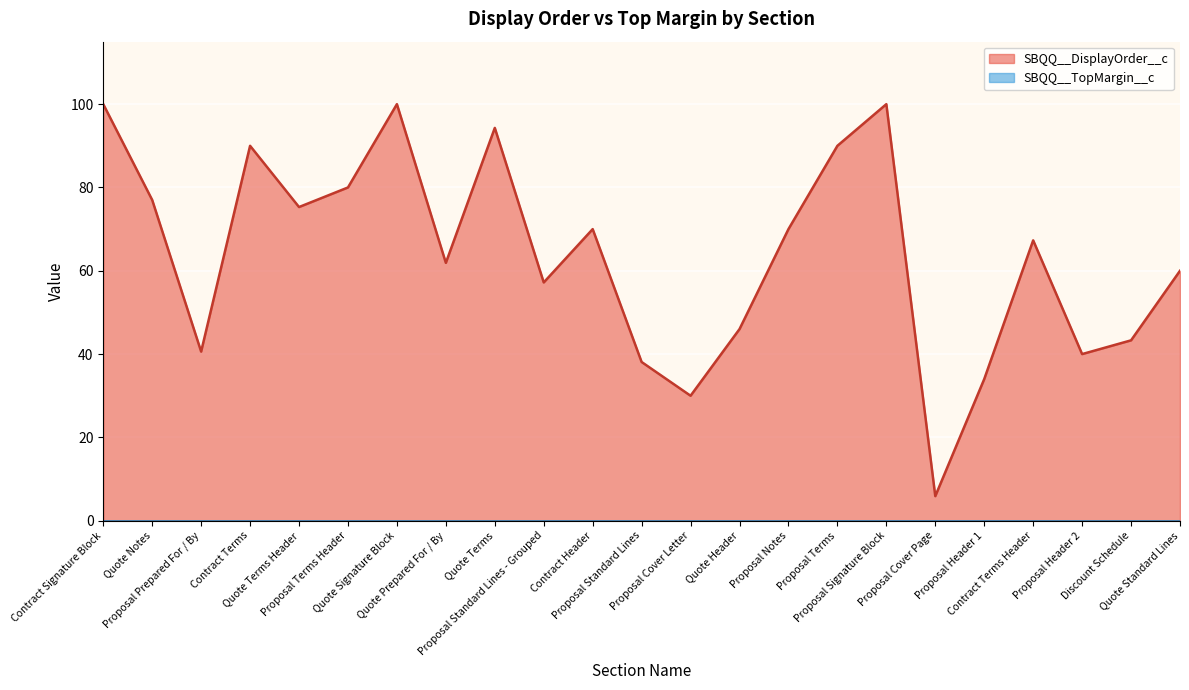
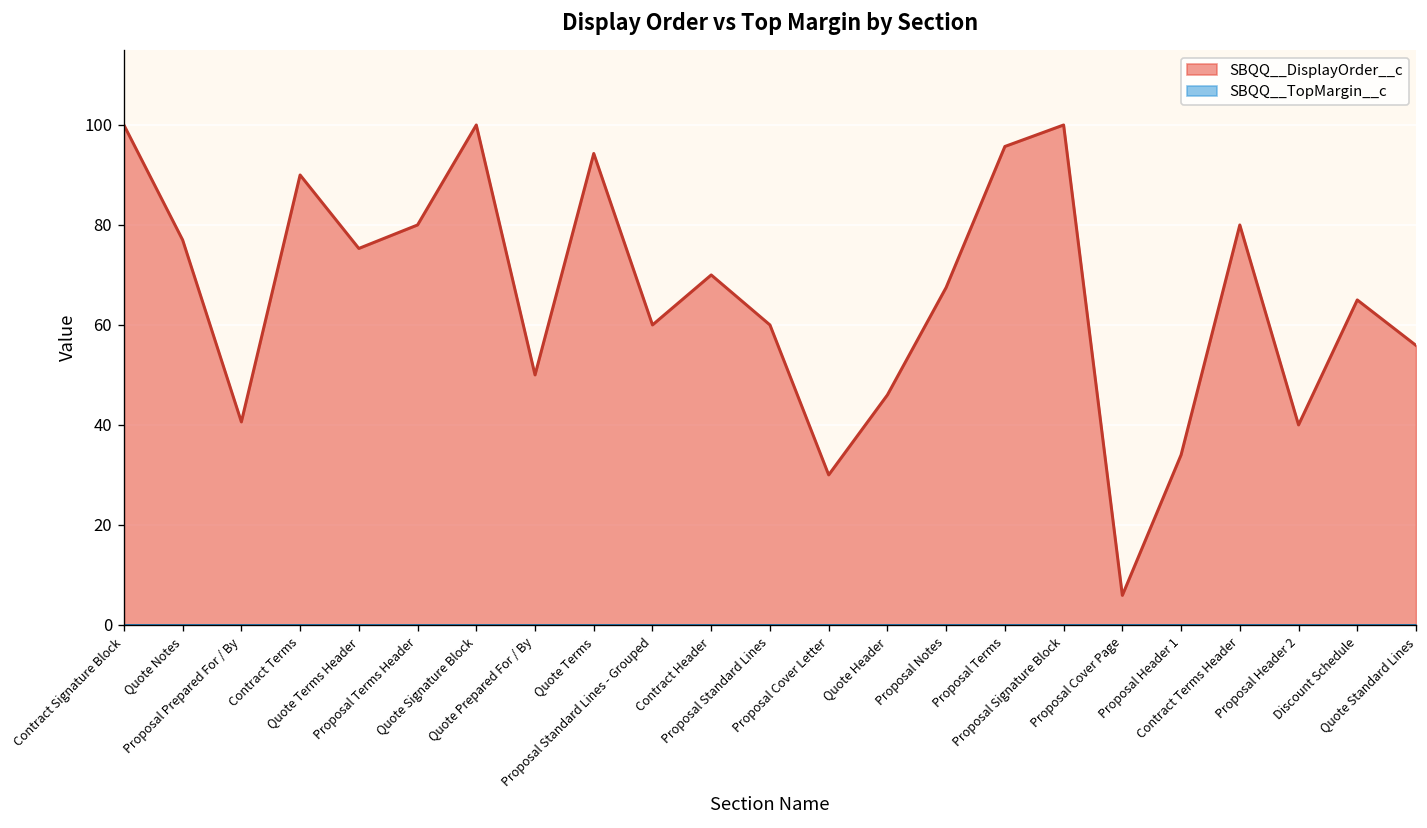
SBQQ__DisplayOrder__c, Quote Prepared For / By: 62 -> 50
SBQQ__DisplayOrder__c, Proposal Standard Lines - Grouped: 57 -> 60
SBQQ__DisplayOrder__c, Proposal Standard Lines: 38 -> 60
SBQQ__DisplayOrder__c, Proposal Notes: 70 -> 68
SBQQ__DisplayOrder__c, Proposal Terms: 90 -> 96
SBQQ__DisplayOrder__c, Contract Terms Header: 67 -> 80
SBQQ__DisplayOrder__c, Discount Schedule: 43 -> 65
SBQQ__DisplayOrder__c, Quote Standard Lines: 60 -> 56
